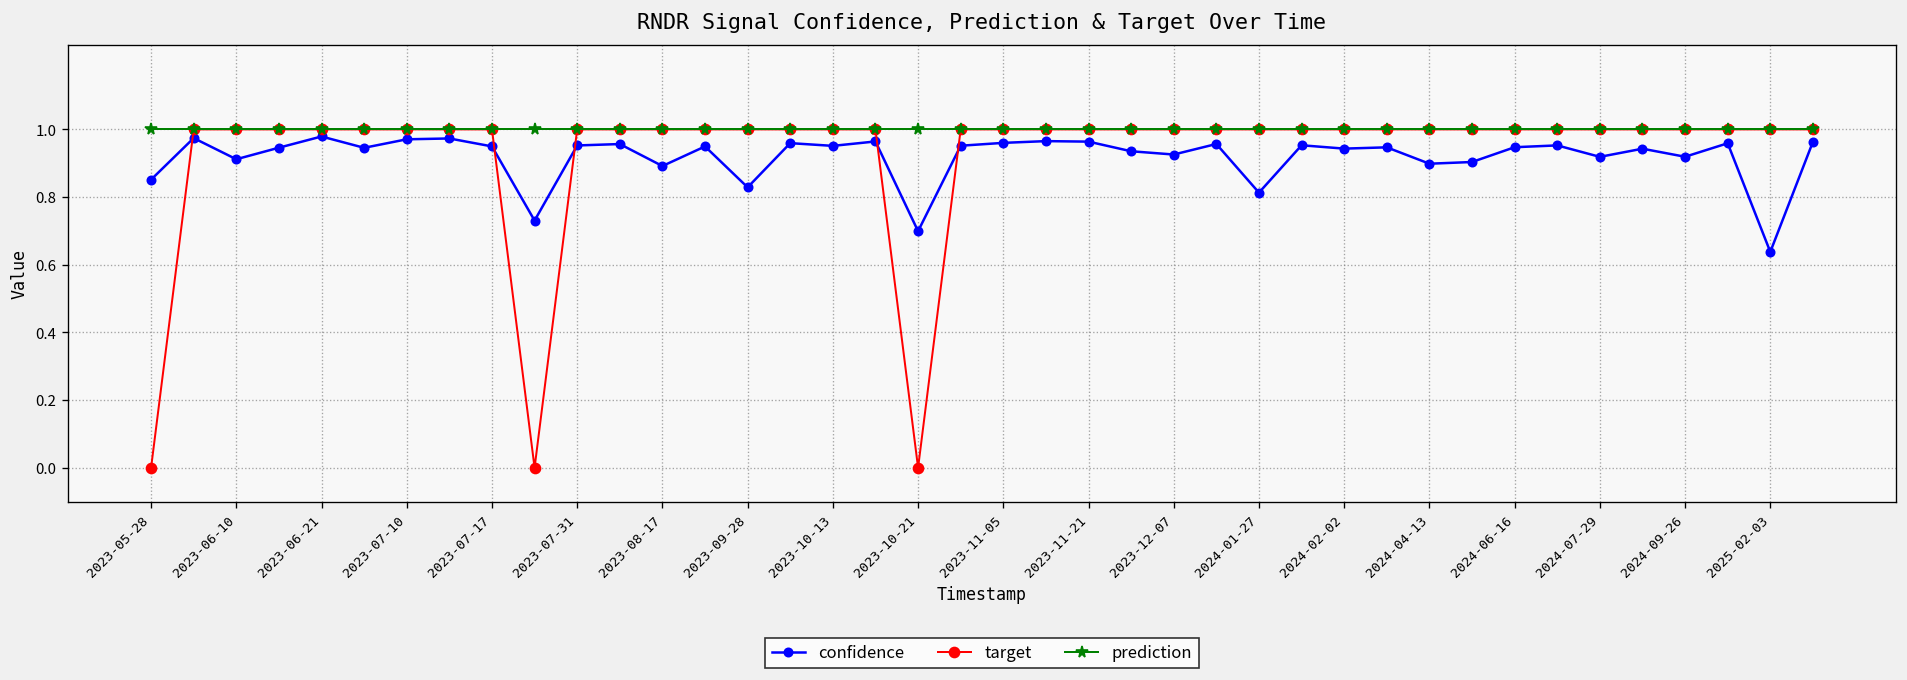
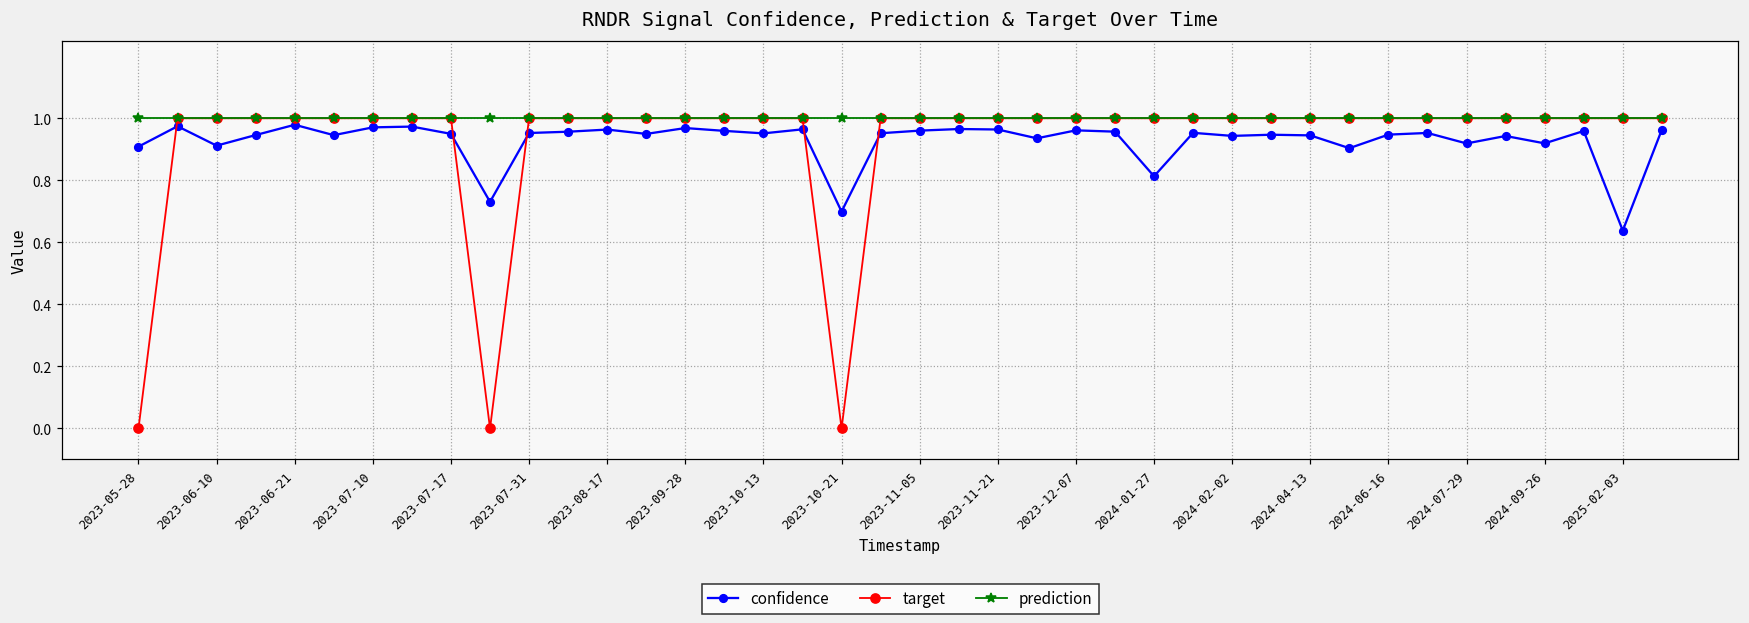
confidence, 2023-05-28: 0.85 -> 0.91
confidence, 2023-08-17: 0.89 -> 0.96
confidence, 2023-09-28: 0.83 -> 0.97
confidence, 2023-12-07: 0.93 -> 0.96
confidence, 2024-04-13: 0.90 -> 0.94
